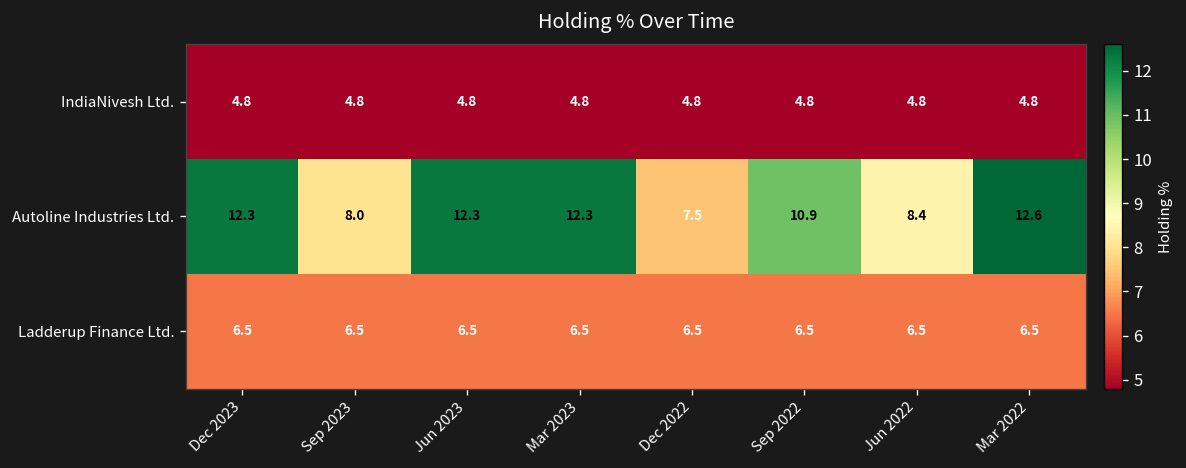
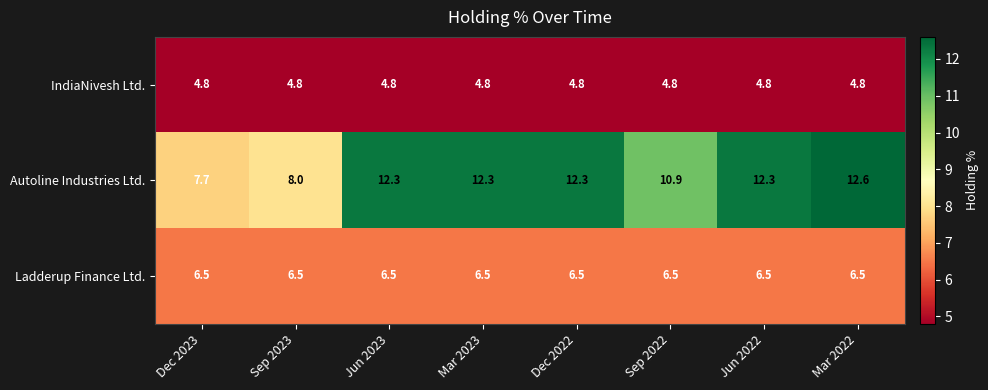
Autoline Industries Ltd., Dec 2023: 12.3 -> 7.7
Autoline Industries Ltd., Dec 2022: 7.5 -> 12.3
Autoline Industries Ltd., Jun 2022: 8.4 -> 12.3
